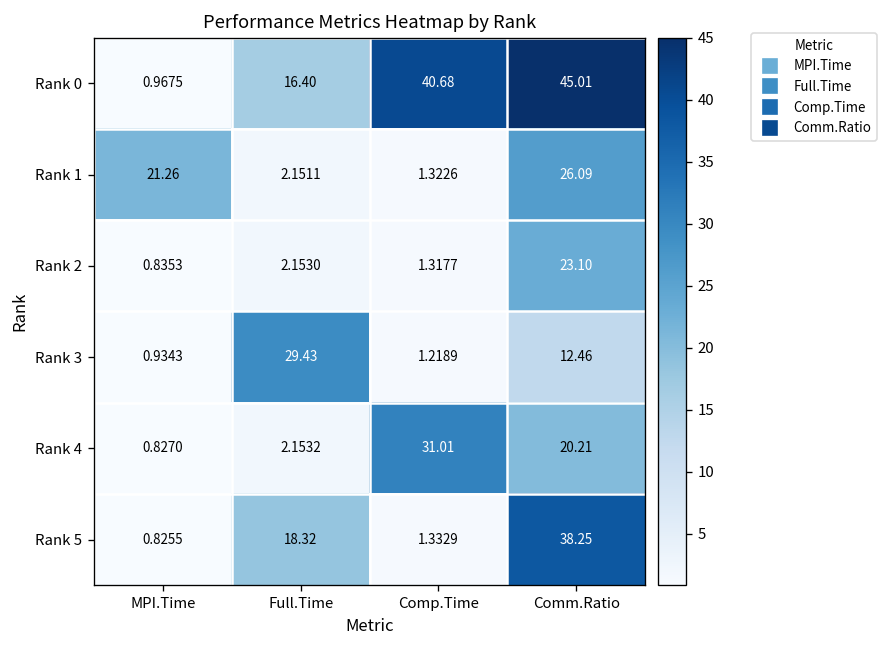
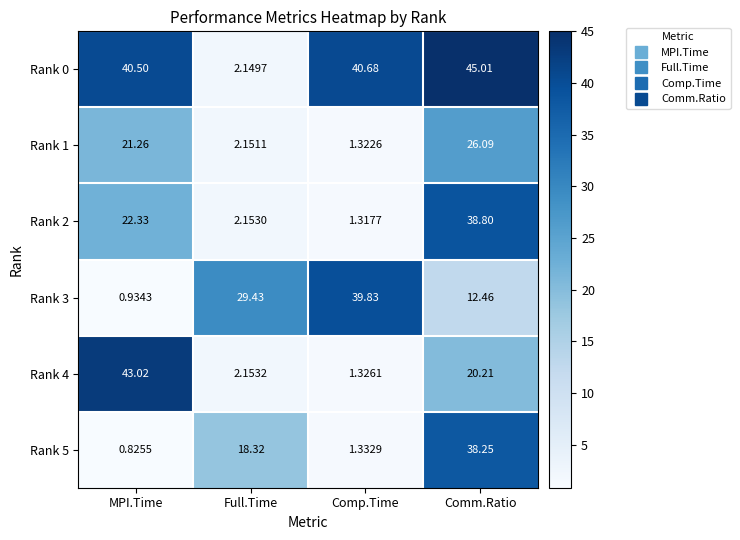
Rank 0, MPI.Time: 0.9675 -> 40.50
Rank 0, Full.Time: 16.40 -> 2.1497
Rank 2, MPI.Time: 0.8353 -> 22.33
Rank 2, Comm.Ratio: 23.10 -> 38.80
Rank 3, Comp.Time: 1.2189 -> 39.83
Rank 4, MPI.Time: 0.8270 -> 43.02
Rank 4, Comp.Time: 31.01 -> 1.3261
